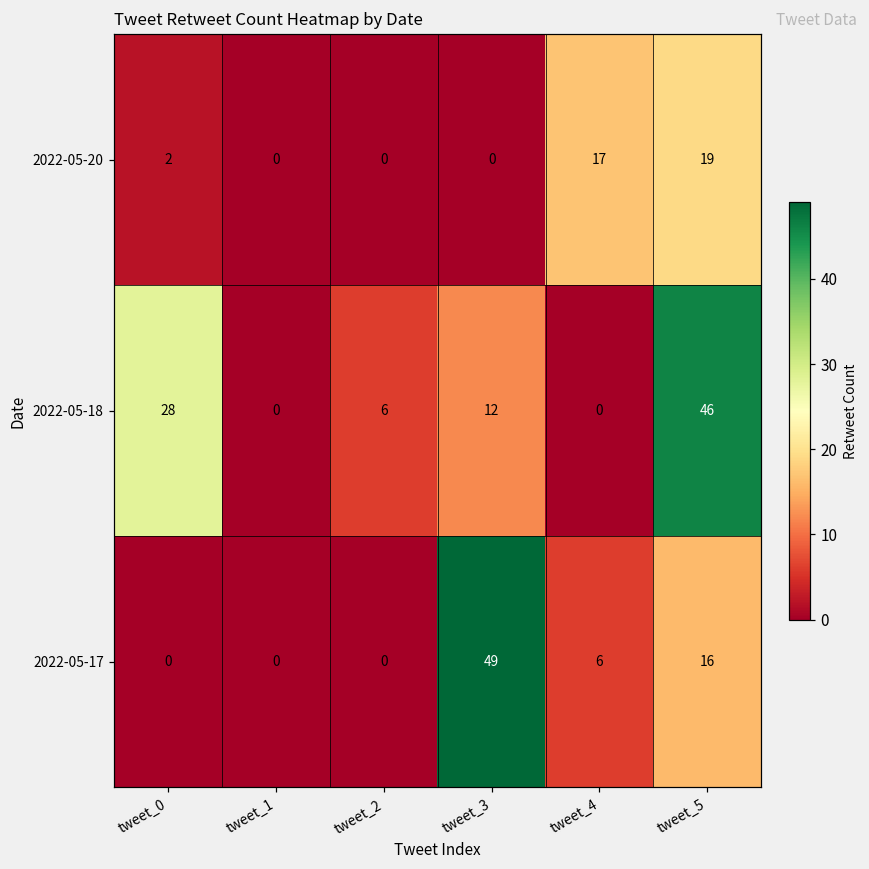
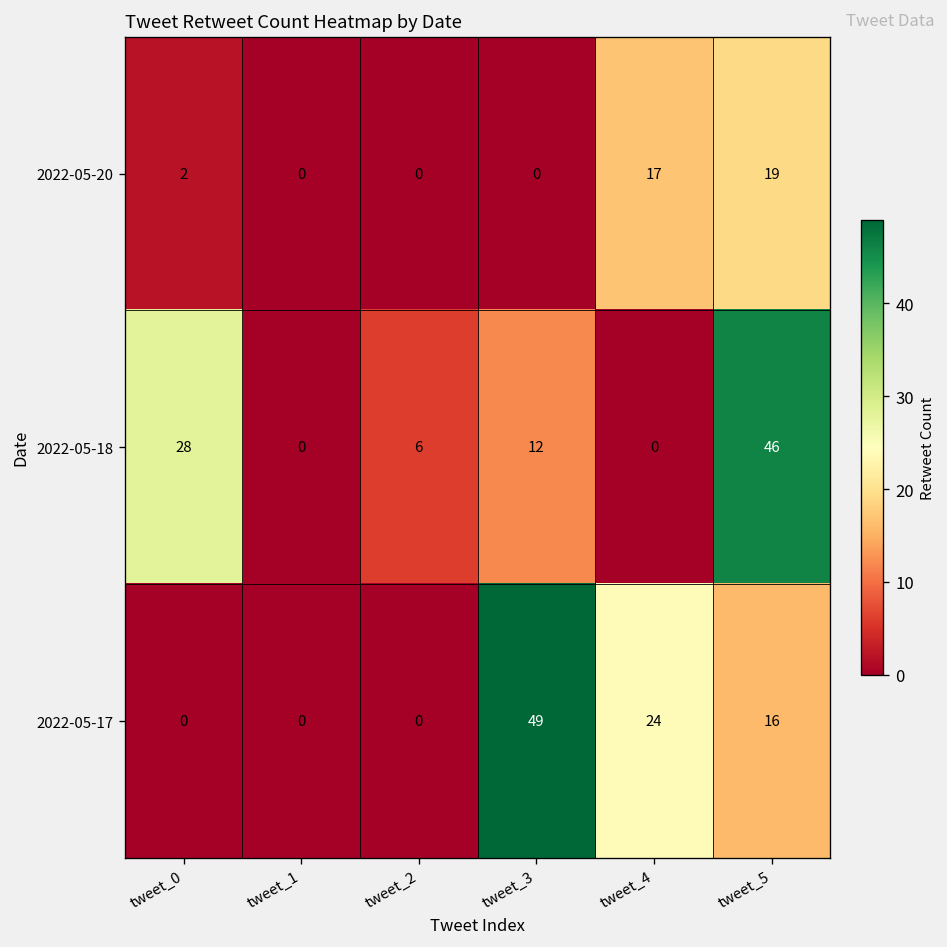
2022-05-17, tweet_4: 6 -> 24
